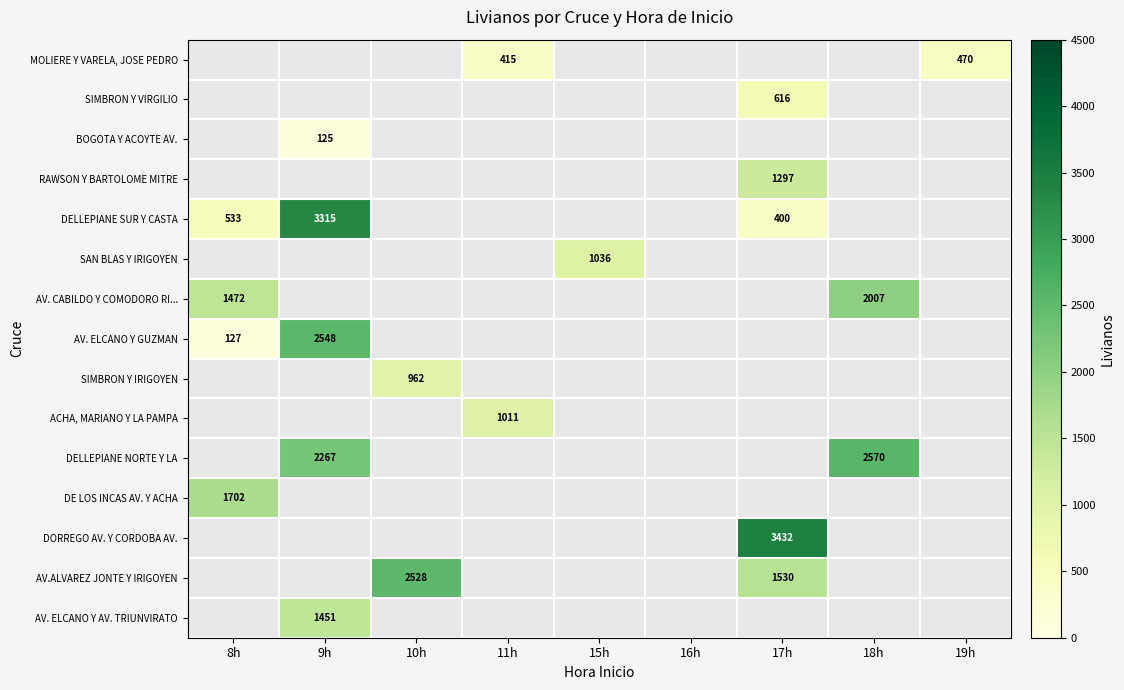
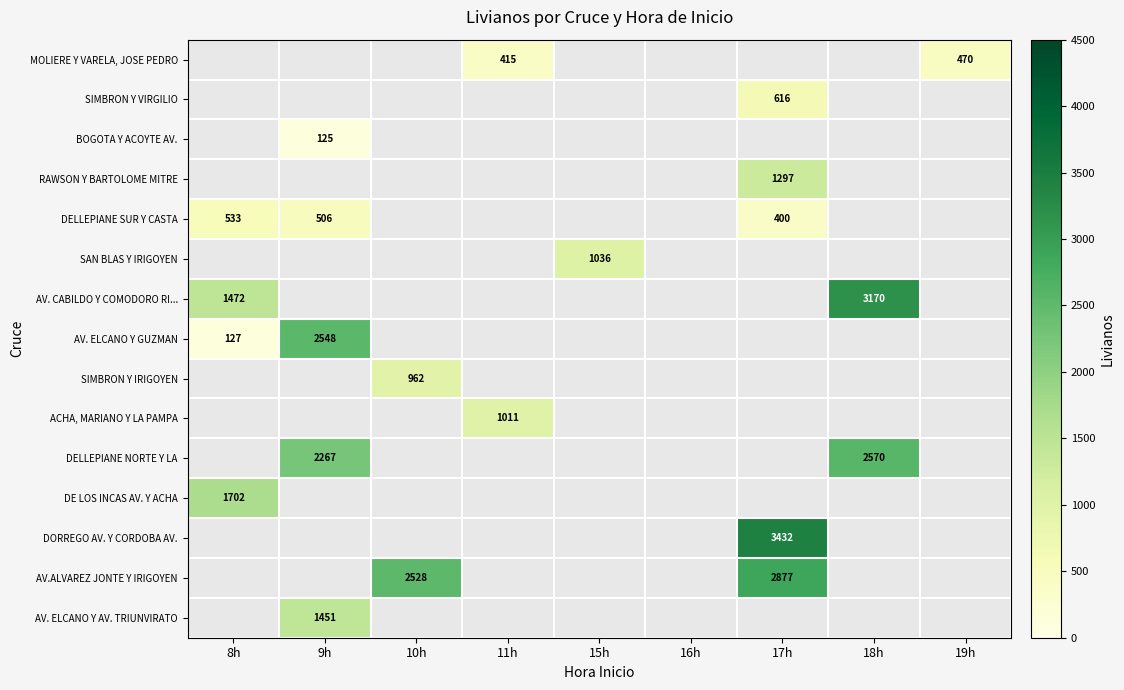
DELLEPIANE SUR Y CASTA, 9h: 3315 -> 506
AV. CABILDO Y COMODORO RI..., 18h: 2007 -> 3170
AV.ALVAREZ JONTE Y IRIGOYEN, 17h: 1530 -> 2877
